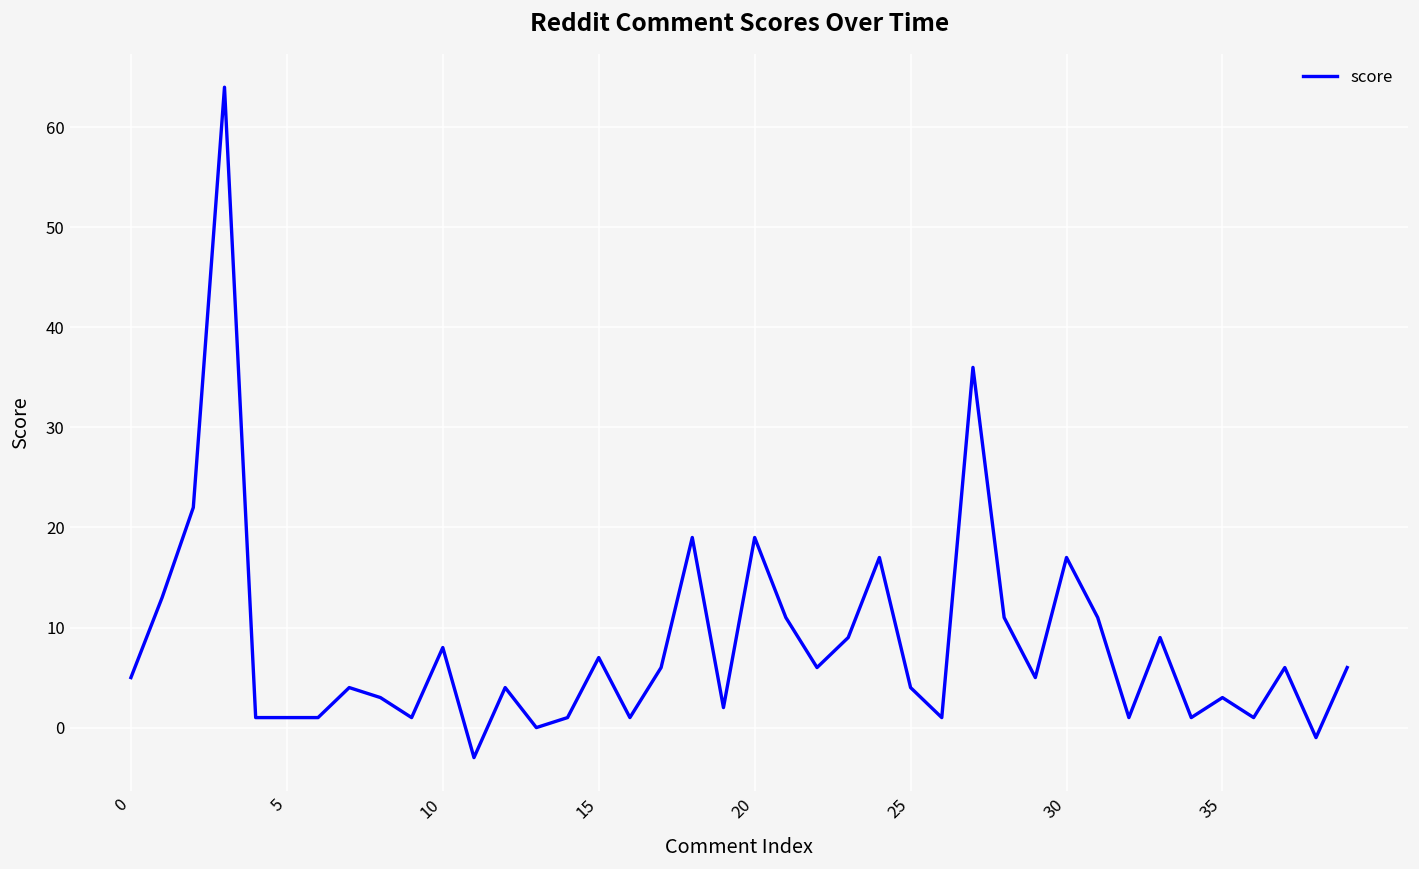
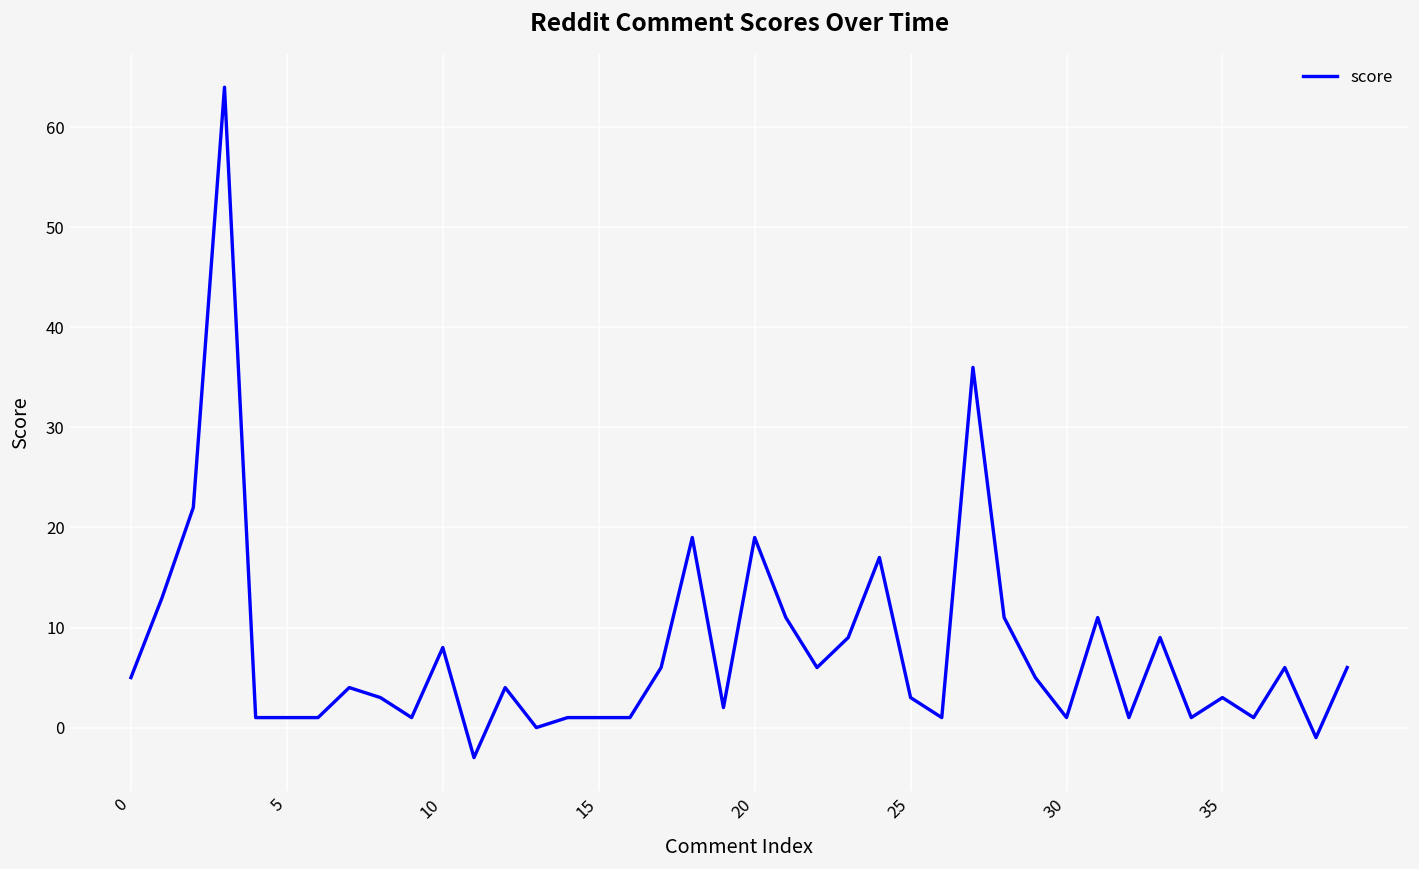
15: 7 -> 1
25: 4 -> 3
30: 17 -> 1
